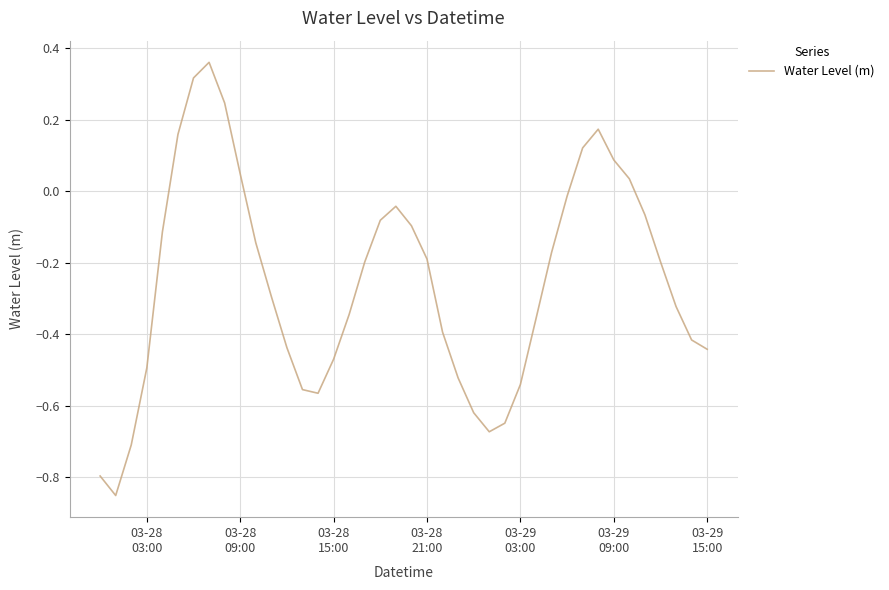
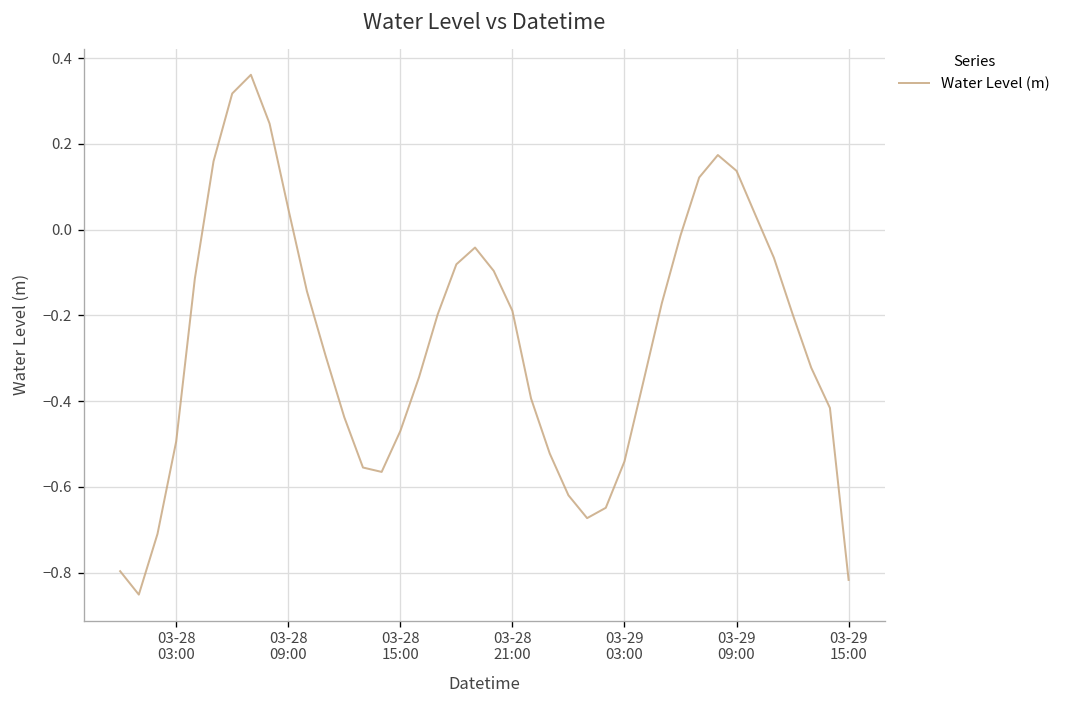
03-29 09:00: 0.09 -> 0.14
03-29 15:00: -0.44 -> -0.82
